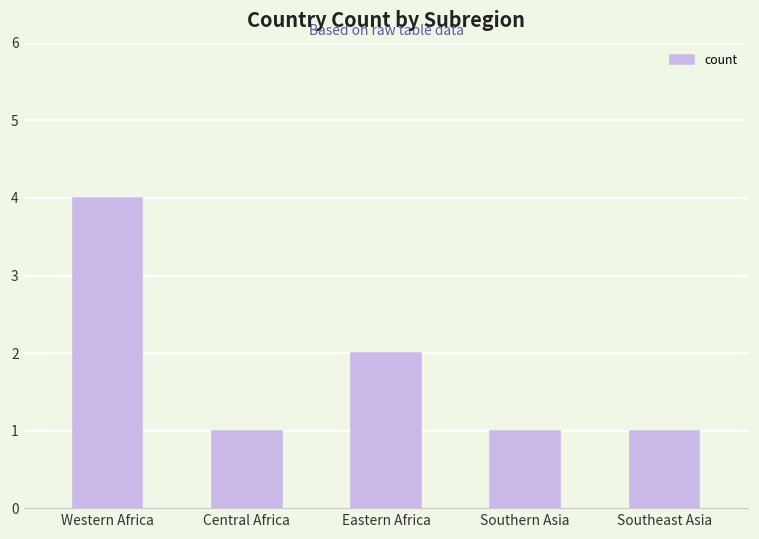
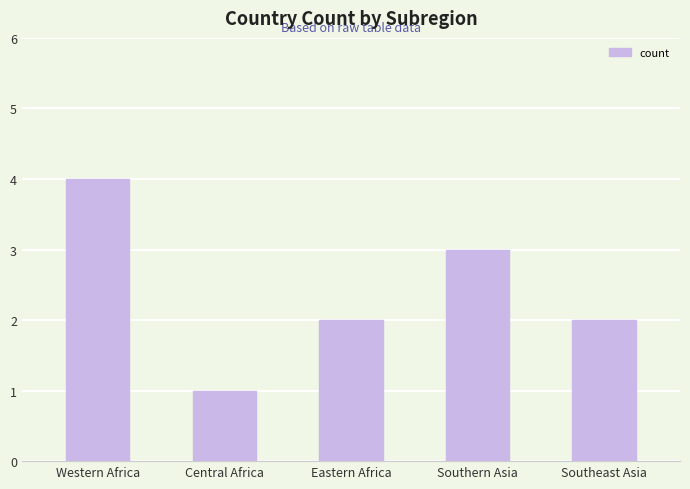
Southern Asia: 1 -> 3
Southeast Asia: 1 -> 2
